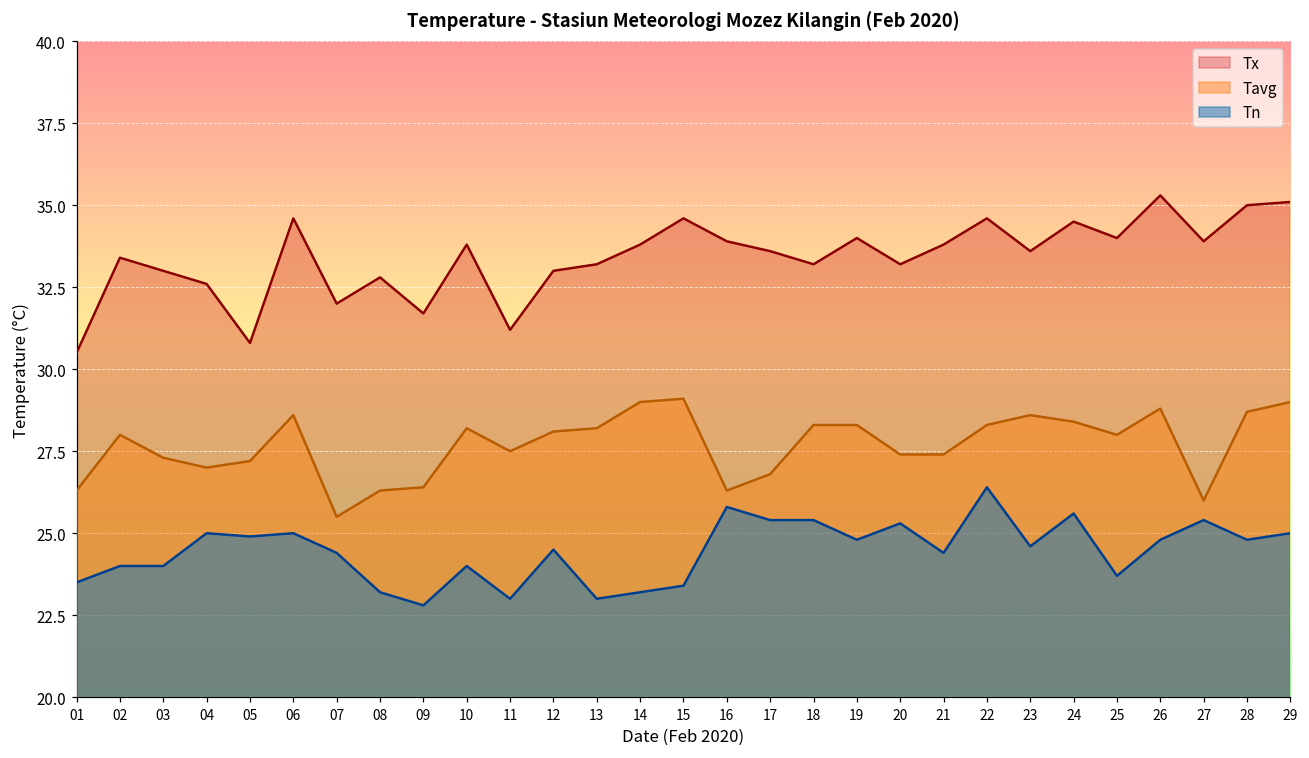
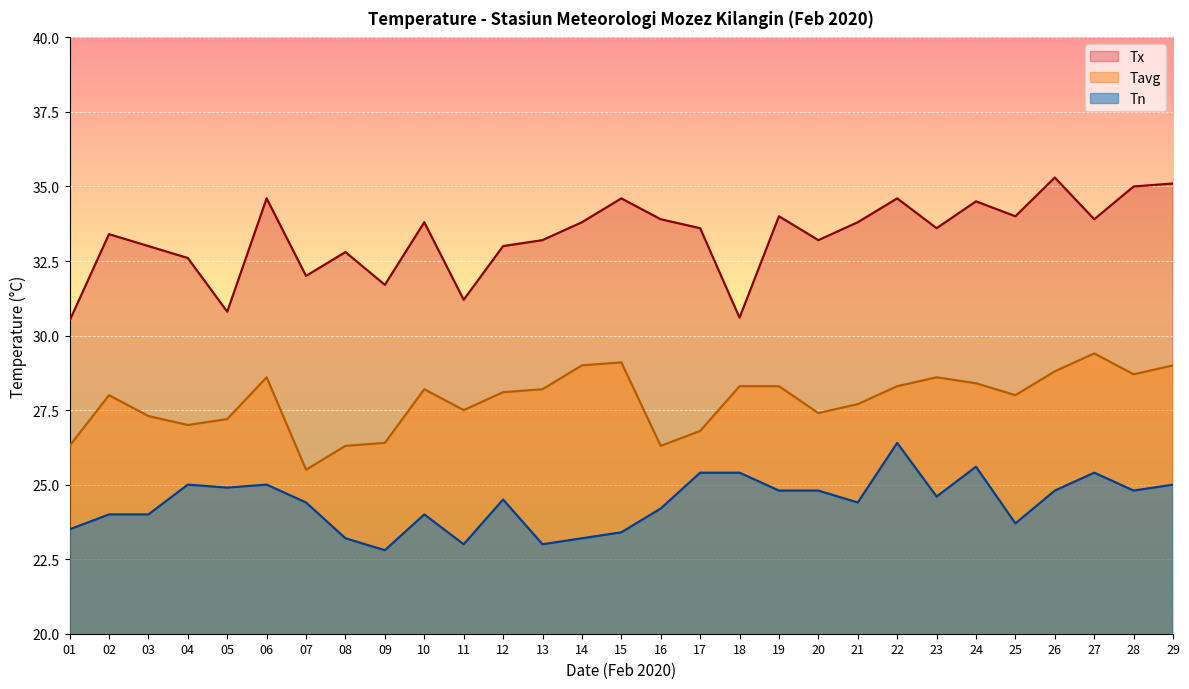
Tn, 16: 25.8 -> 24.2
Tx, 18: 33.2 -> 30.6
Tn, 20: 25.3 -> 24.8
Tavg, 21: 27.4 -> 27.7
Tavg, 27: 26.0 -> 29.4
